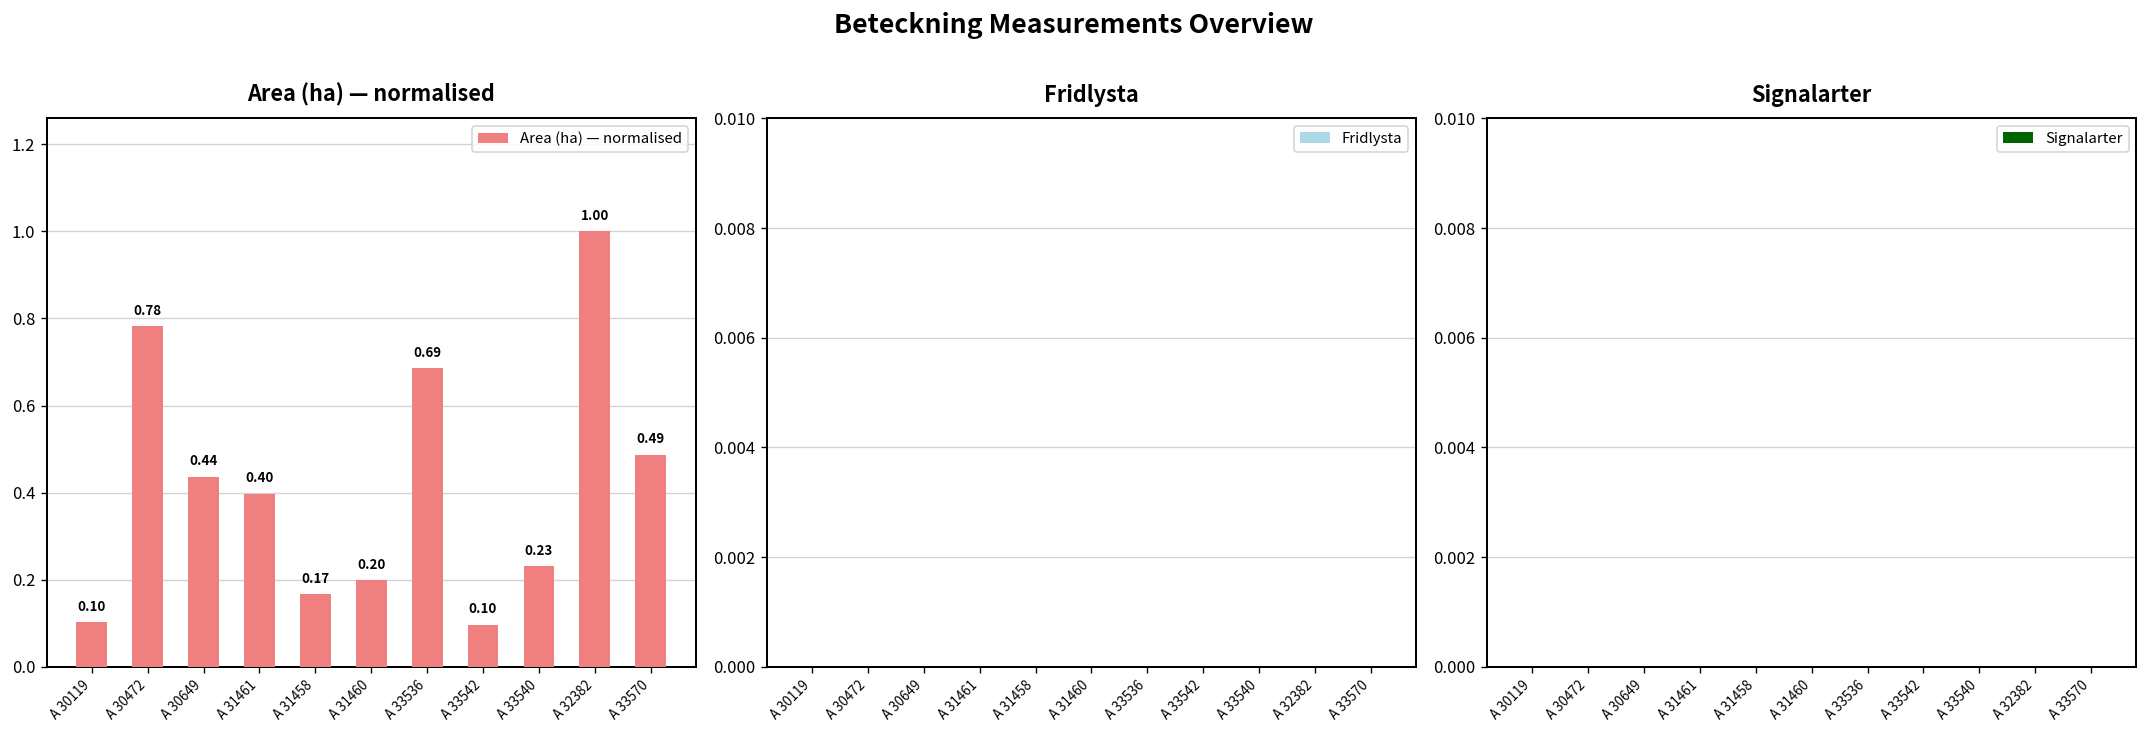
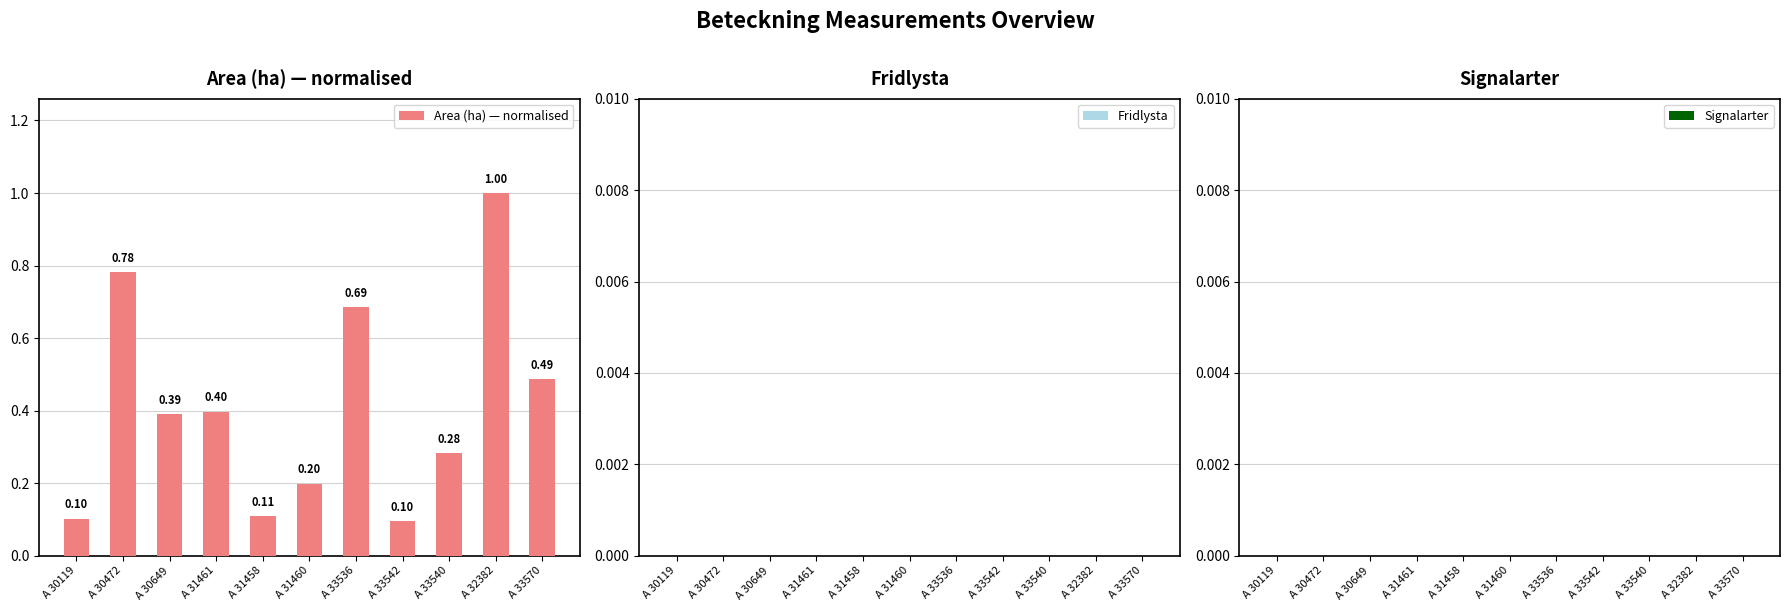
Area (ha) — normalised, A 30649: 0.44 -> 0.39
Area (ha) — normalised, A 31458: 0.17 -> 0.11
Area (ha) — normalised, A 33540: 0.23 -> 0.28
